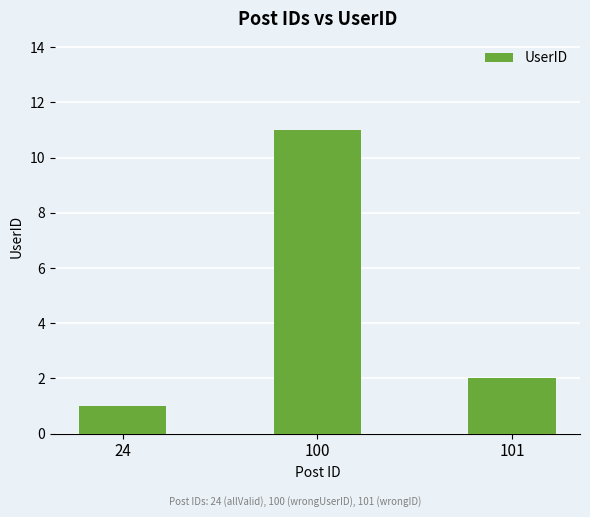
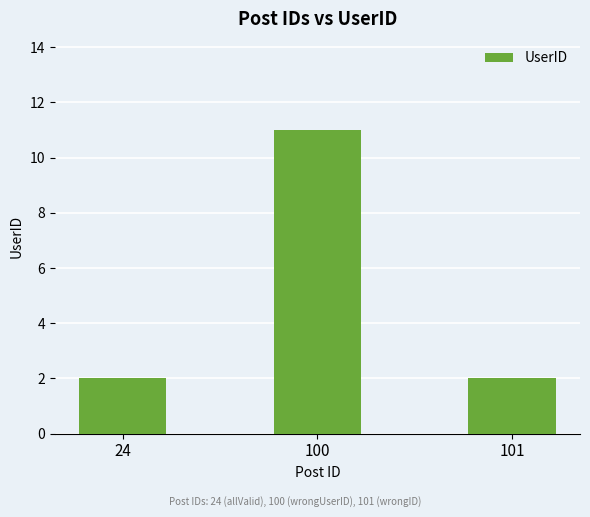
24: 1 -> 2
